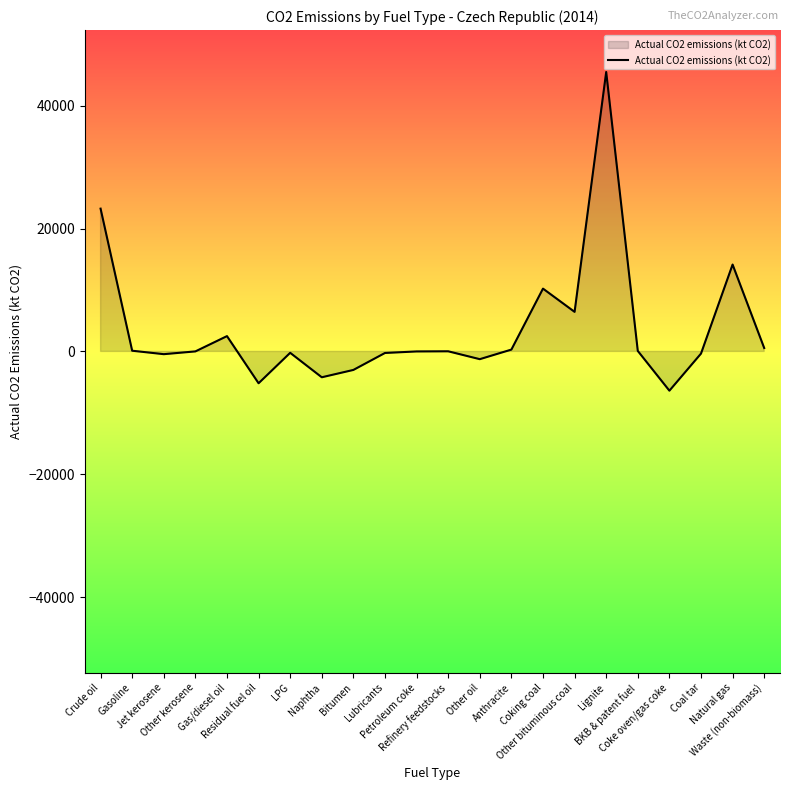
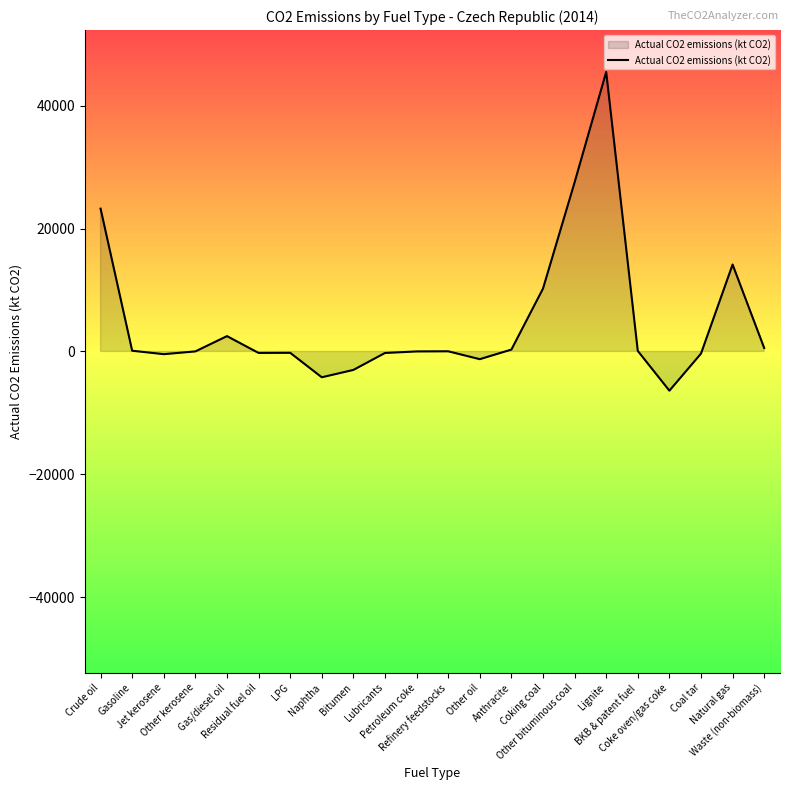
Residual fuel oil: -5000 -> 0
Other bituminous coal: 6000 -> 28000
